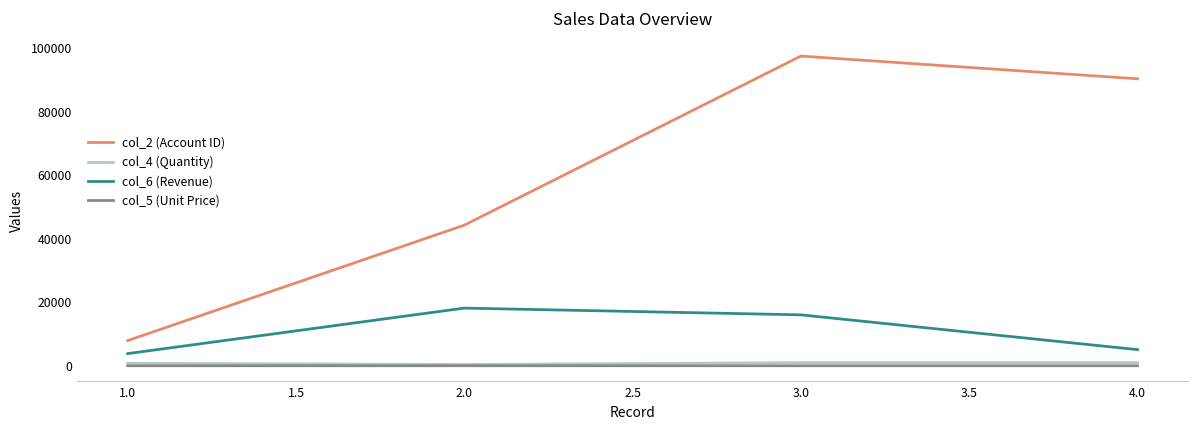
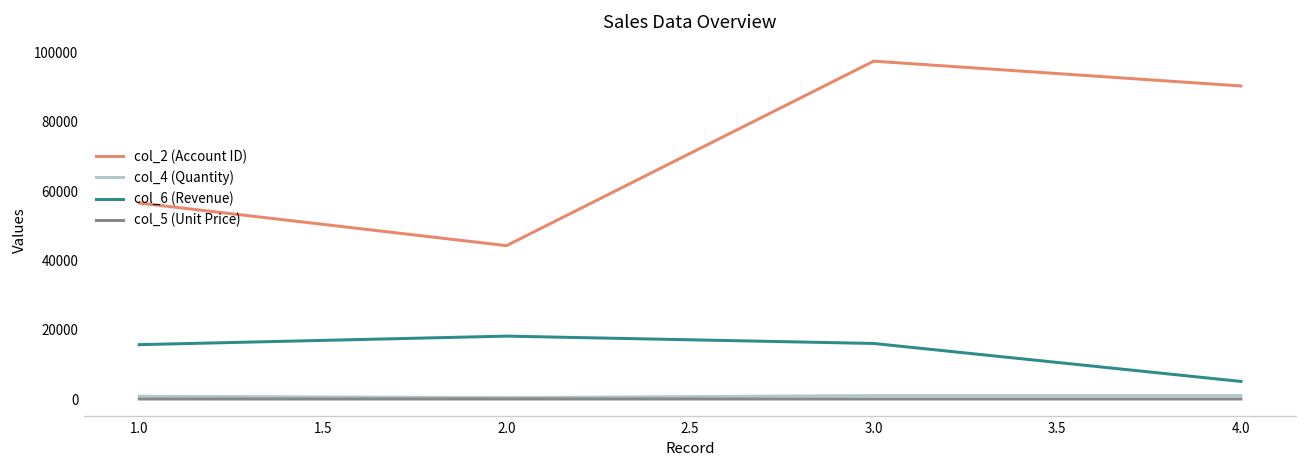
col_2 (Account ID), 1.0: 8000 -> 57000
col_6 (Revenue), 1.0: 4000 -> 16000
